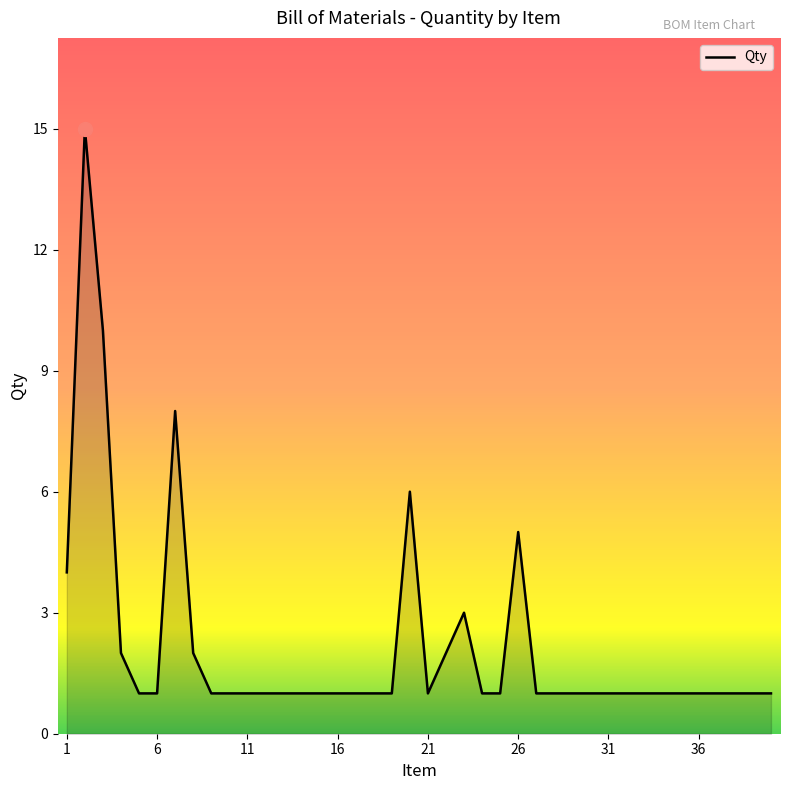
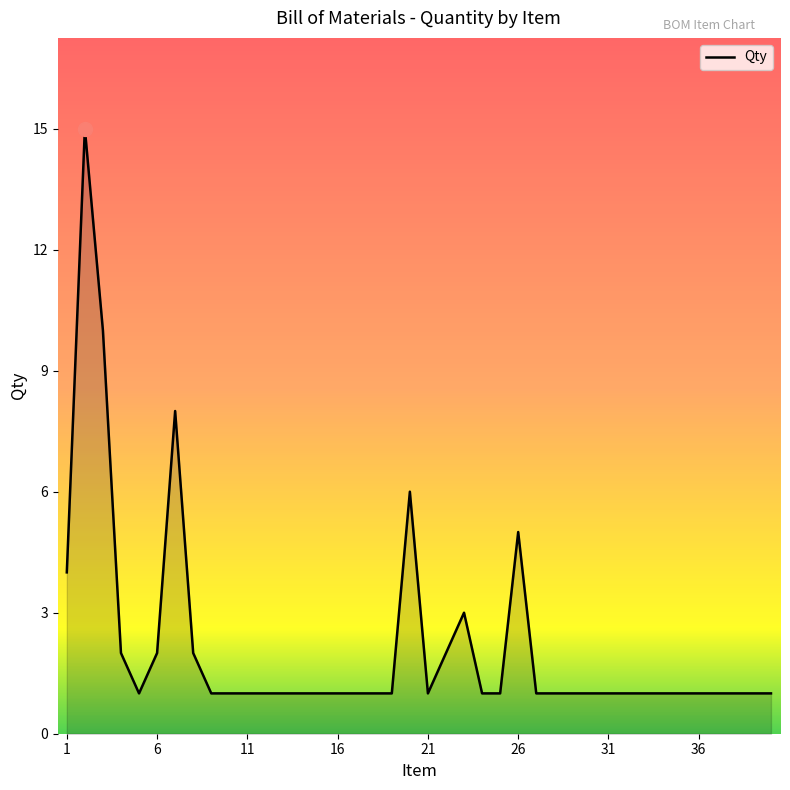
Qty, 6: 1 -> 2
